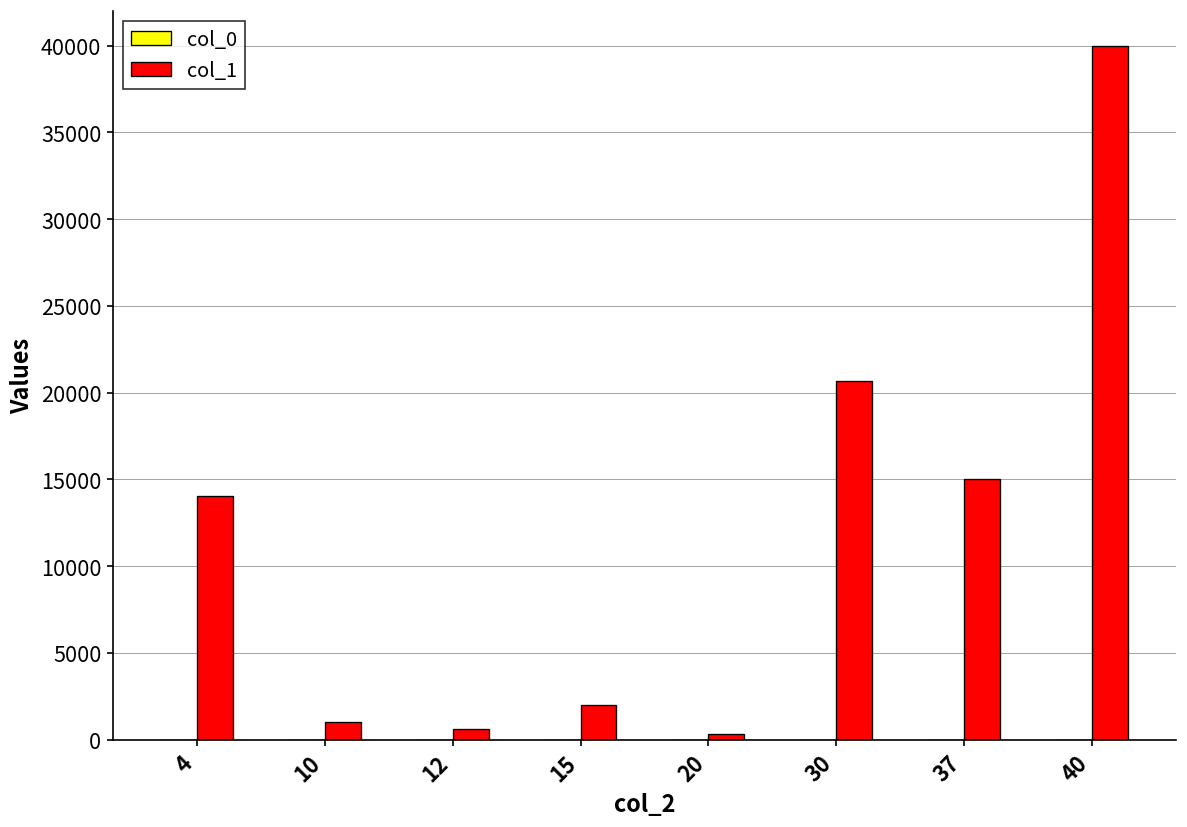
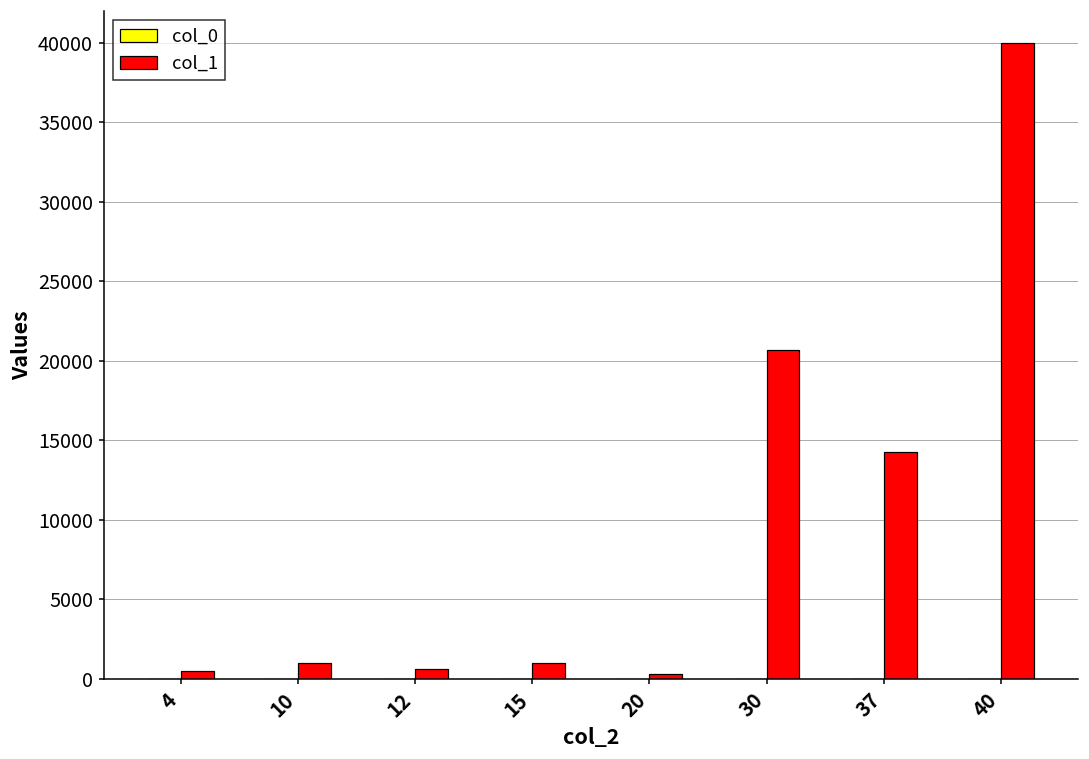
col_1, 4: 14000 -> 500
col_1, 15: 2000 -> 1000
col_1, 37: 15000 -> 14200
